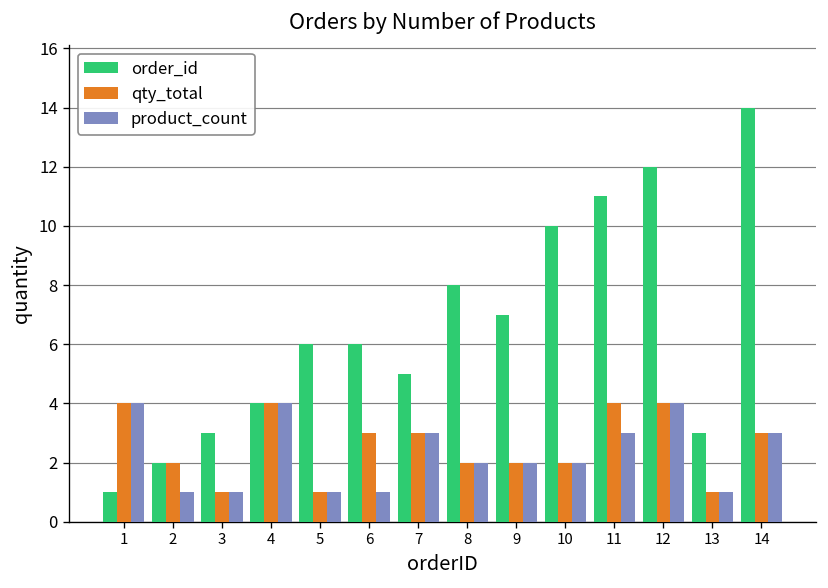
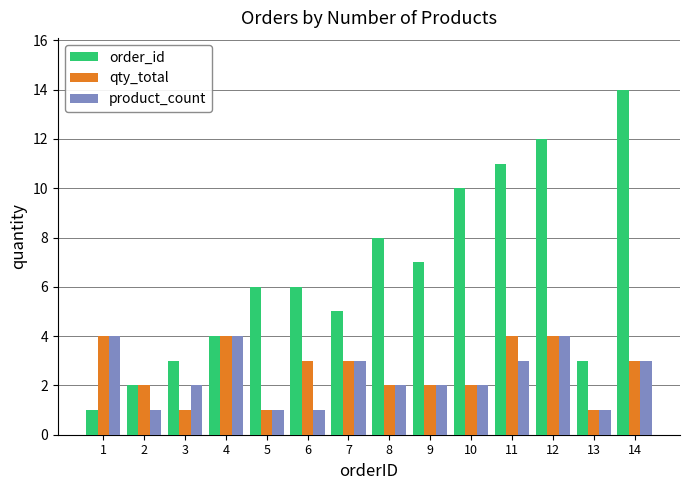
product_count, 3: 1 -> 2
